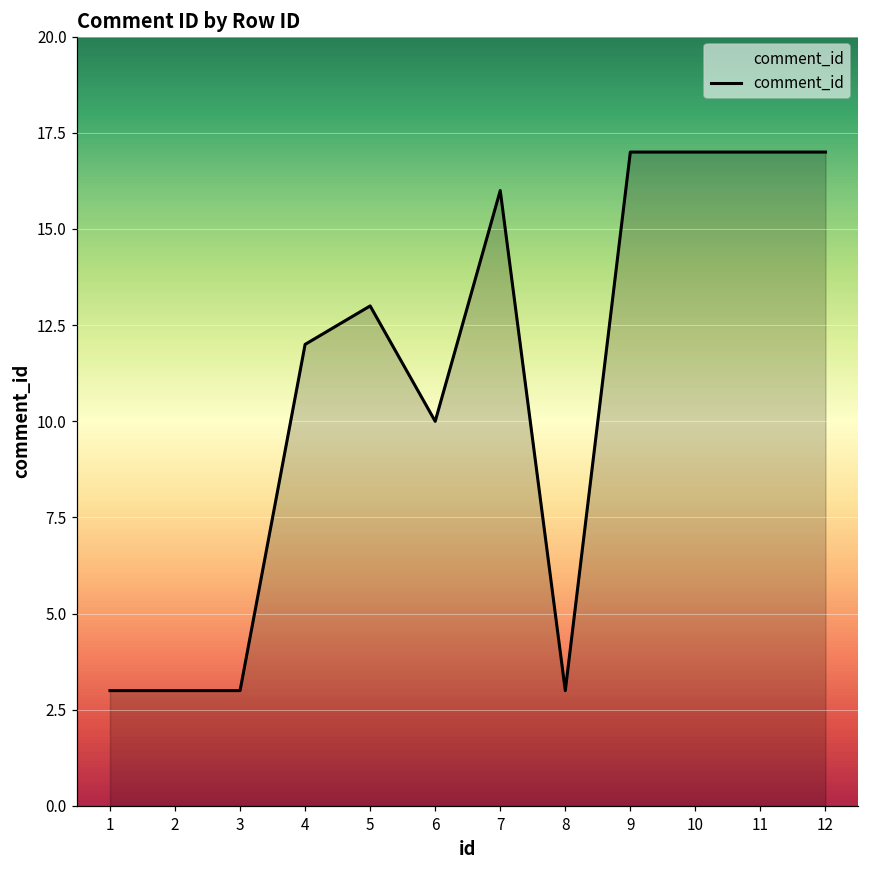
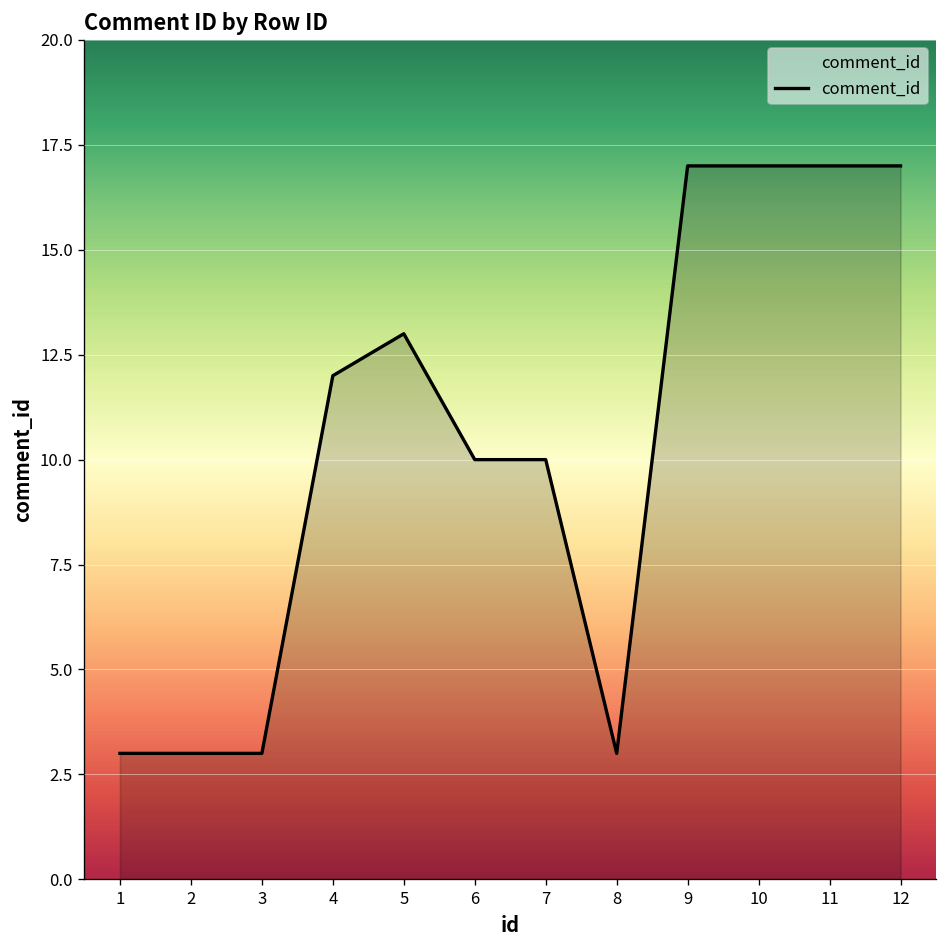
7: 16 -> 10
